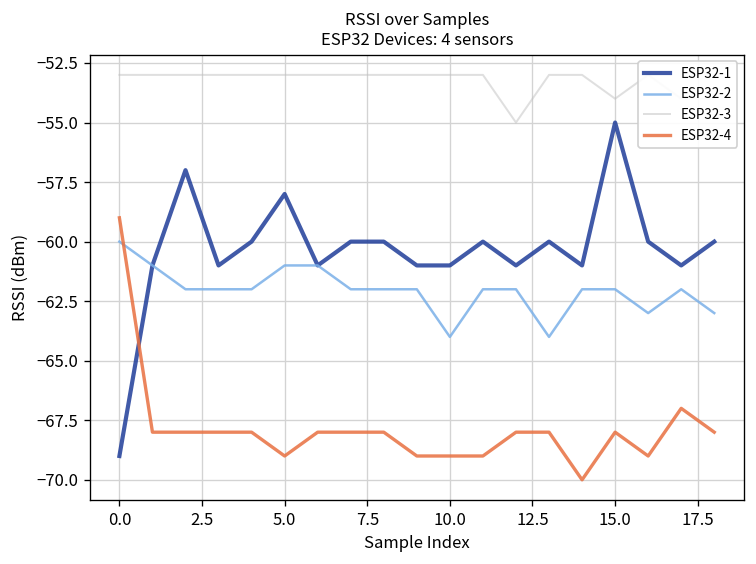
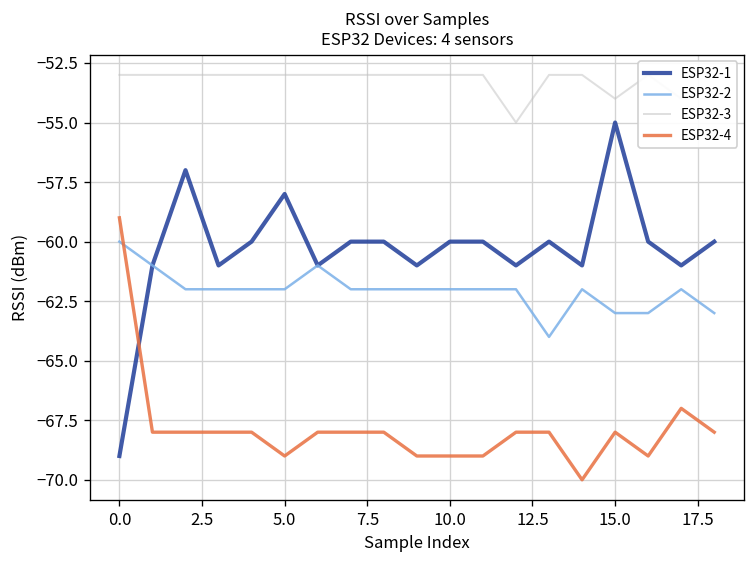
ESP32-2, 5.0: -61 -> -62
ESP32-1, 10.0: -61 -> -60
ESP32-2, 10.0: -64 -> -62
ESP32-2, 15.0: -62 -> -63
